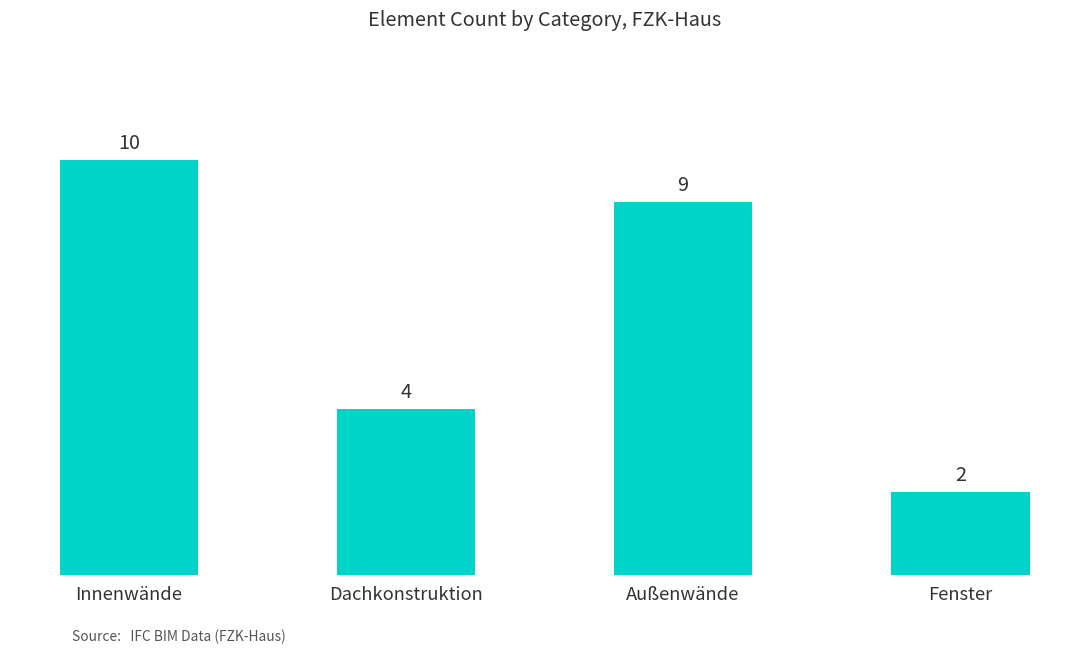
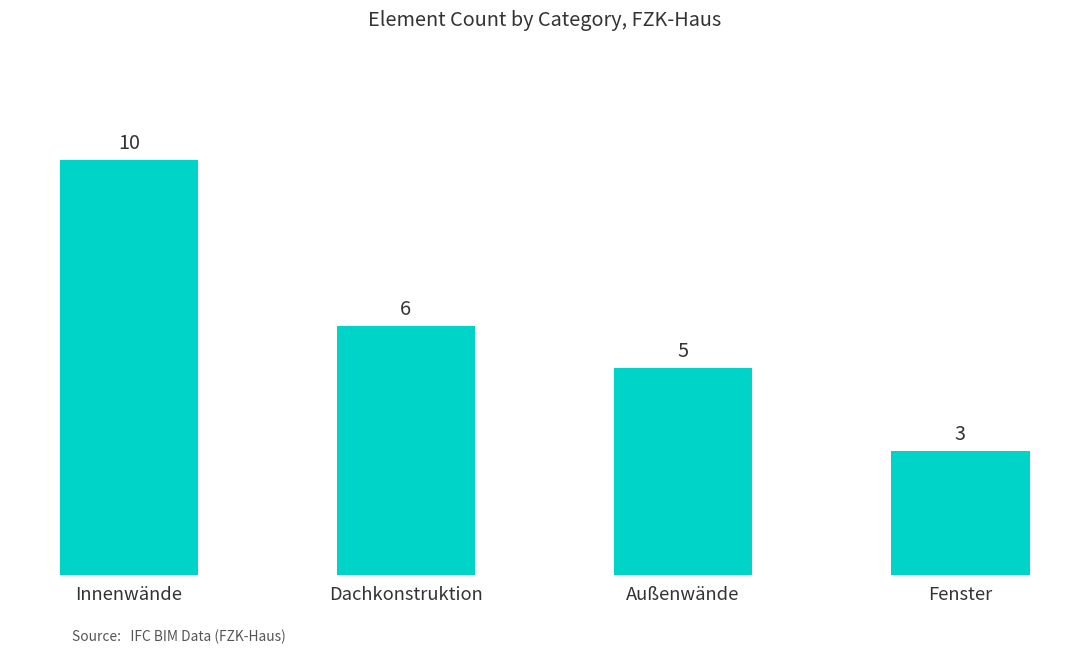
Dachkonstruktion: 4 -> 6
Außenwände: 9 -> 5
Fenster: 2 -> 3
